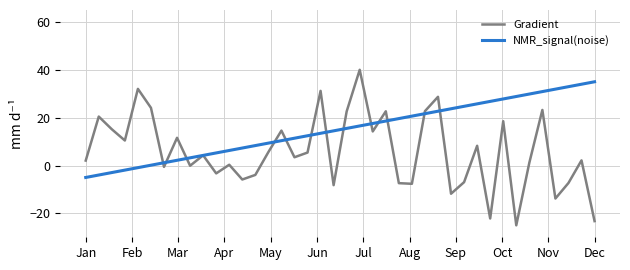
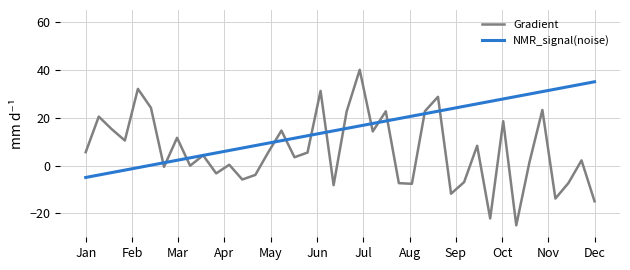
Gradient, Jan: 2 -> 6
Gradient, Dec: -23 -> -15
